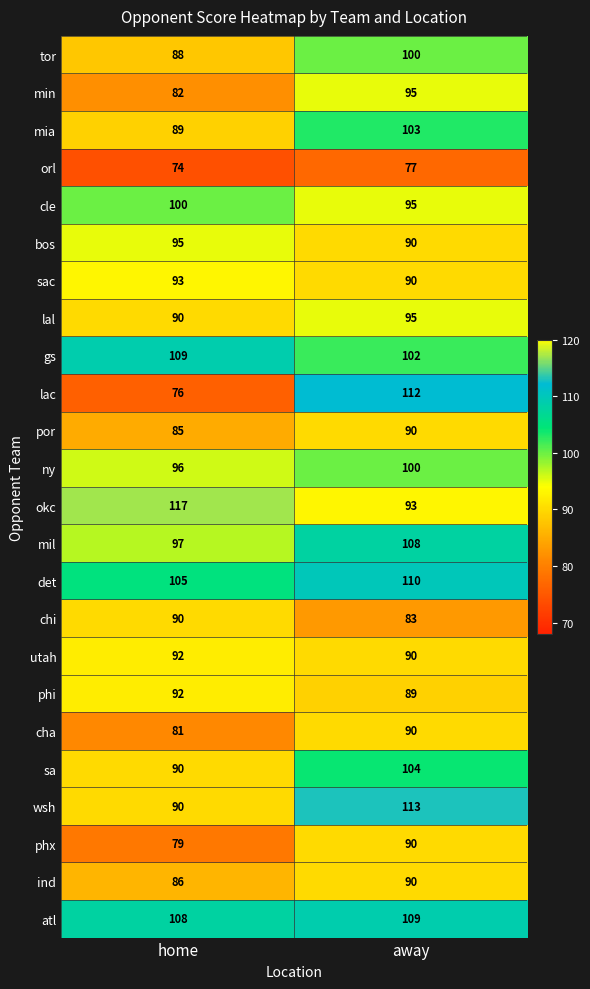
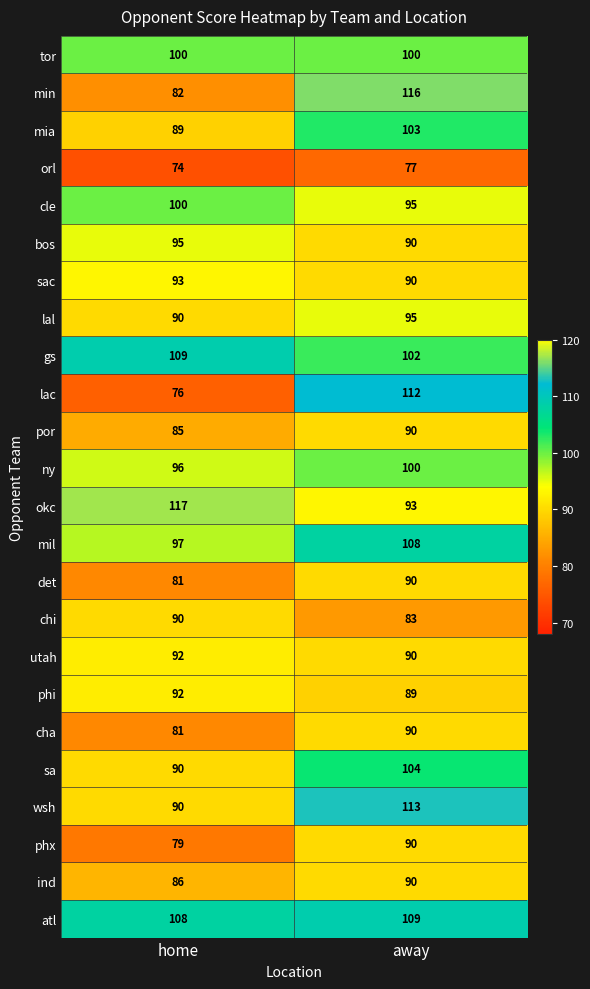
tor, home: 88 -> 100
min, away: 95 -> 116
det, home: 105 -> 81
det, away: 110 -> 90
